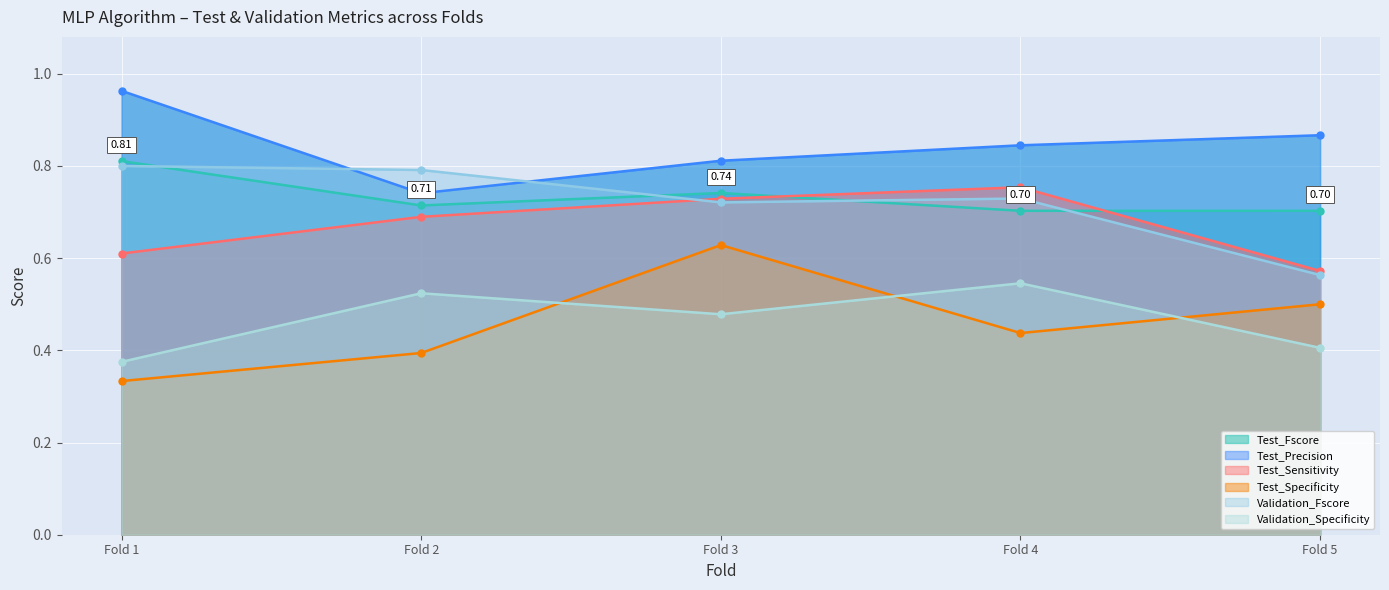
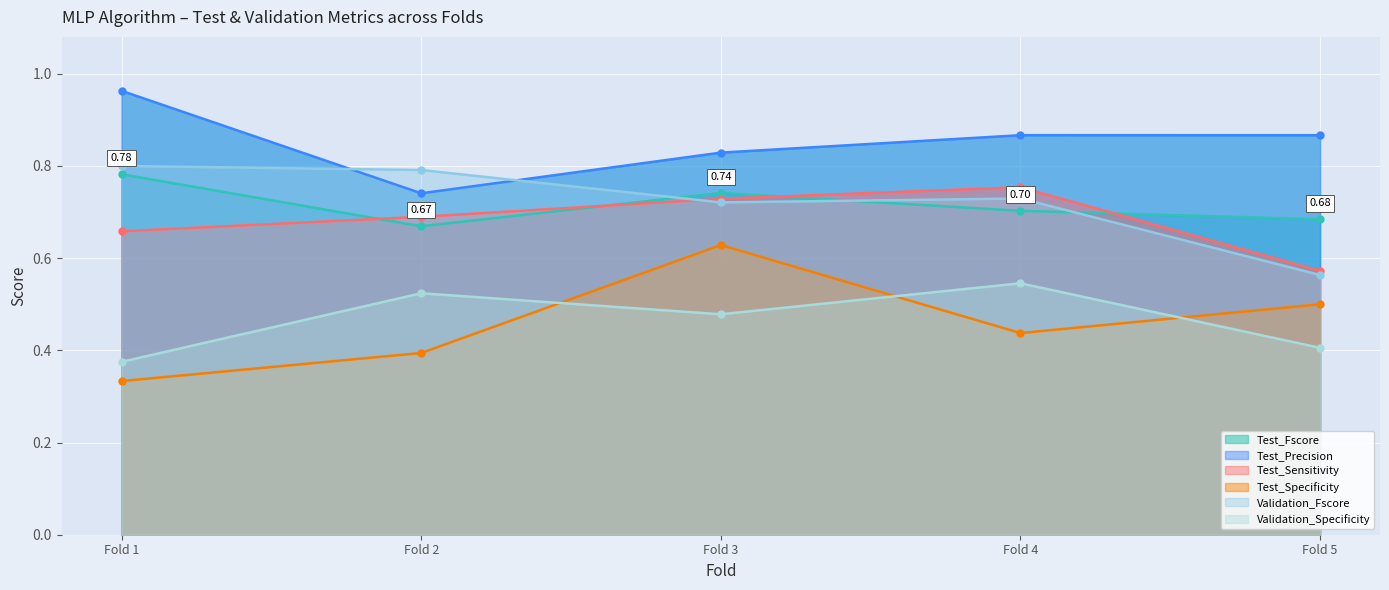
Test_Fscore, Fold 1: 0.81 -> 0.78
Test_Sensitivity, Fold 1: 0.61 -> 0.66
Test_Fscore, Fold 2: 0.71 -> 0.67
Test_Precision, Fold 3: 0.81 -> 0.83
Test_Precision, Fold 4: 0.84 -> 0.87
Test_Fscore, Fold 5: 0.70 -> 0.68
